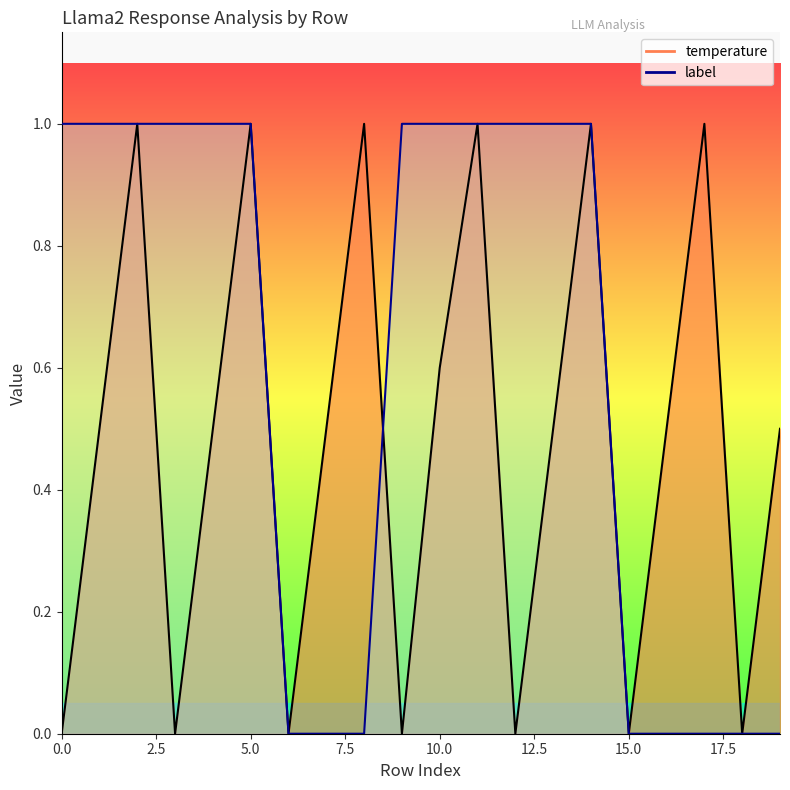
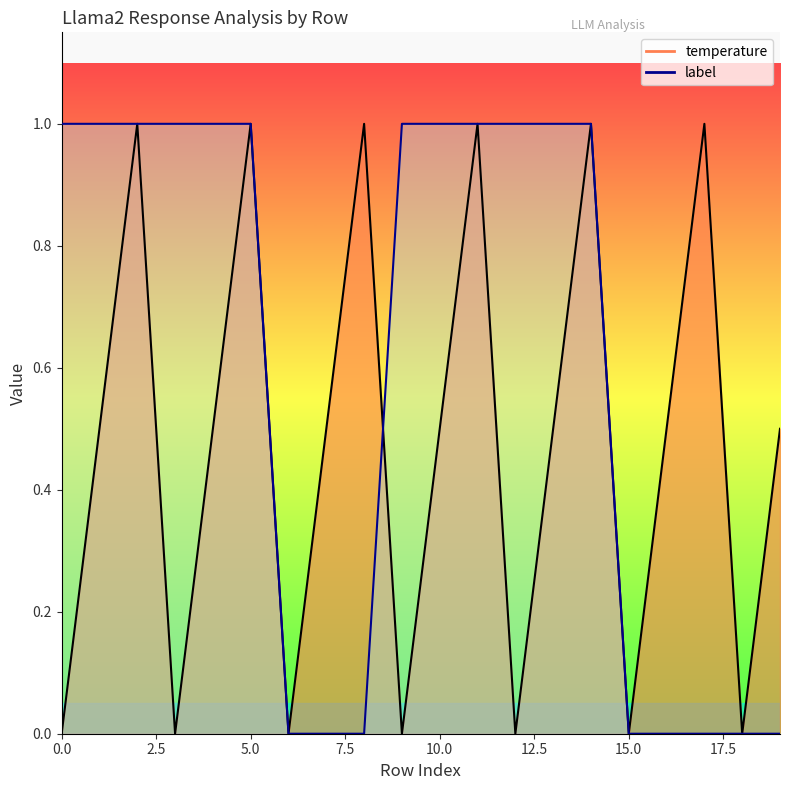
temperature, 10.0: 0.6 -> 0.5
